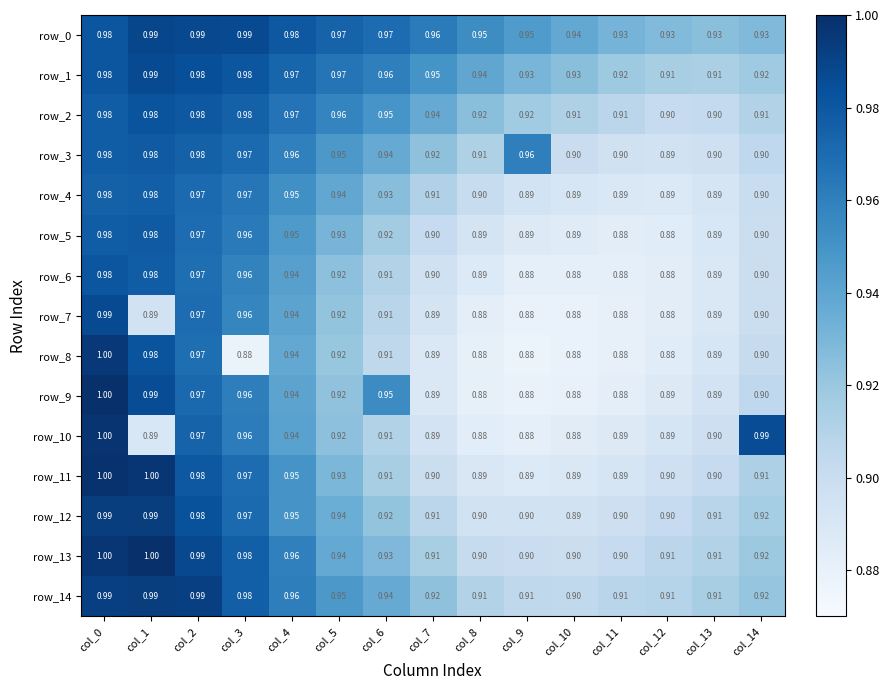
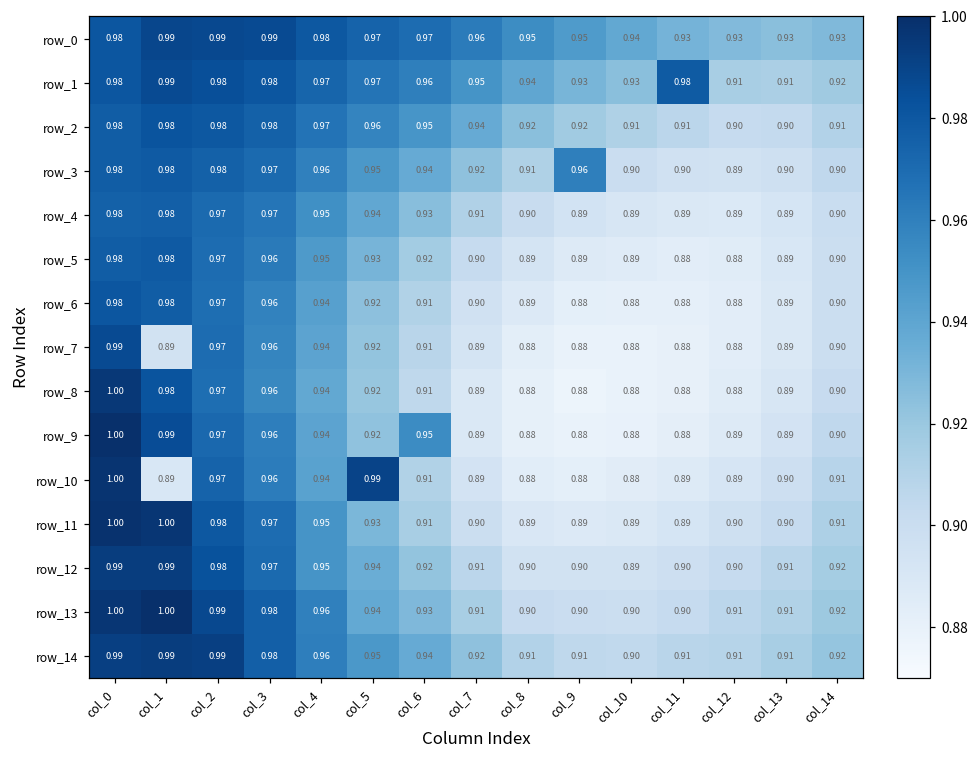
row_1, col_11: 0.92 -> 0.98
row_8, col_3: 0.88 -> 0.96
row_10, col_5: 0.92 -> 0.99
row_10, col_14: 0.99 -> 0.91
